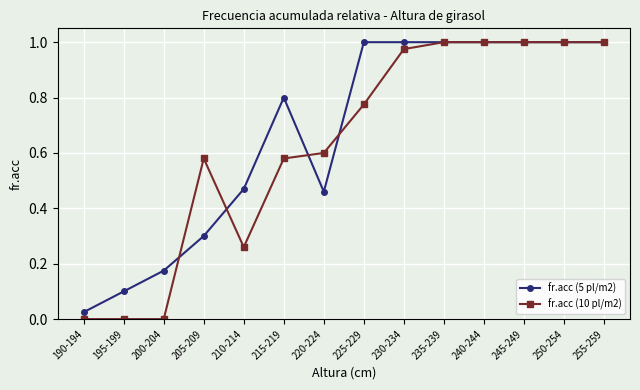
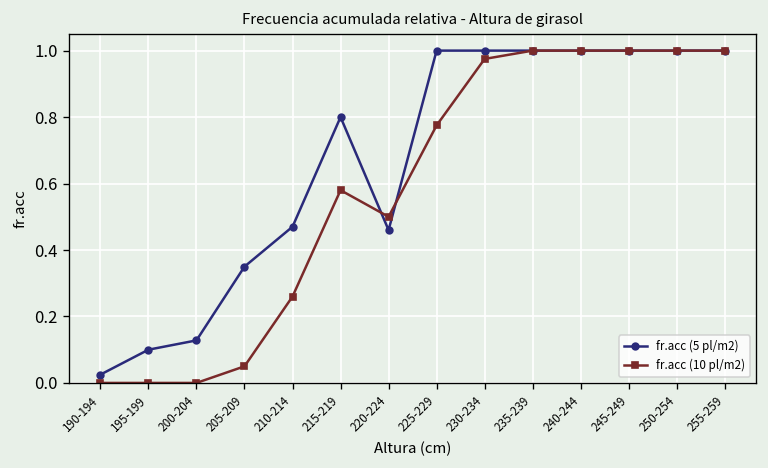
fr.acc (5 pl/m2), 200-204: 0.18 -> 0.13
fr.acc (5 pl/m2), 205-209: 0.30 -> 0.35
fr.acc (10 pl/m2), 205-209: 0.58 -> 0.05
fr.acc (10 pl/m2), 220-224: 0.6 -> 0.5
